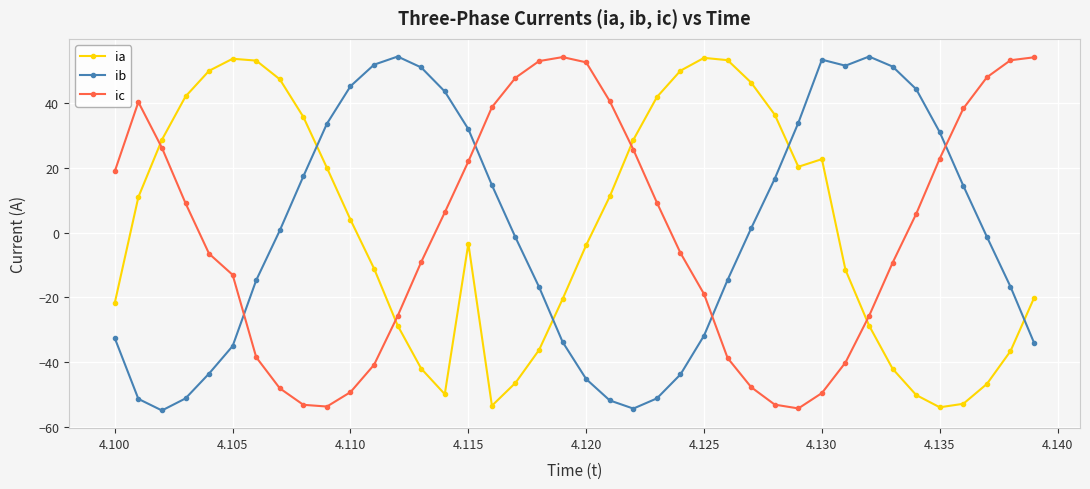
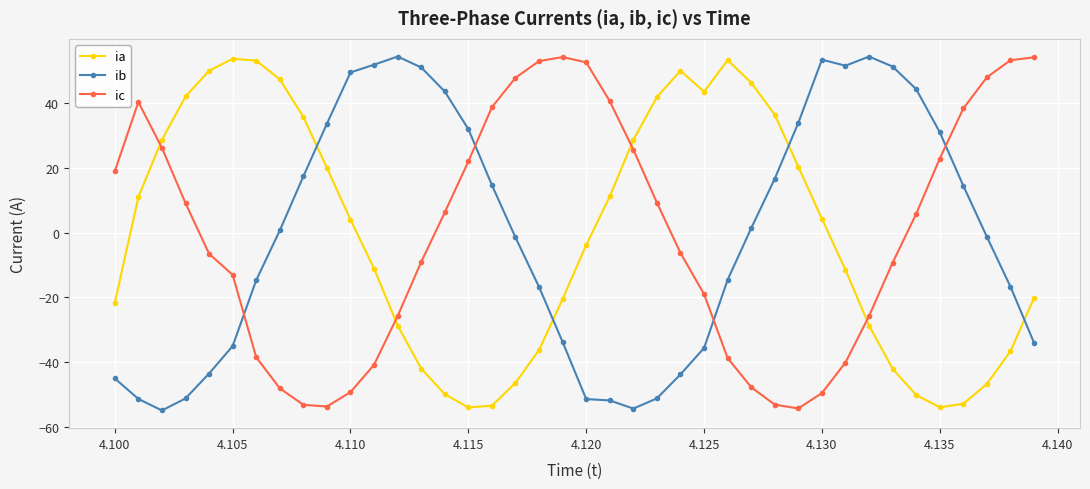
ib, 4.100: -33 -> -45
ib, 4.110: 45 -> 50
ia, 4.115: -3 -> -54
ib, 4.120: -45 -> -52
ia, 4.125: 54 -> 44
ib, 4.125: -32 -> -36
ia, 4.130: 23 -> 4
